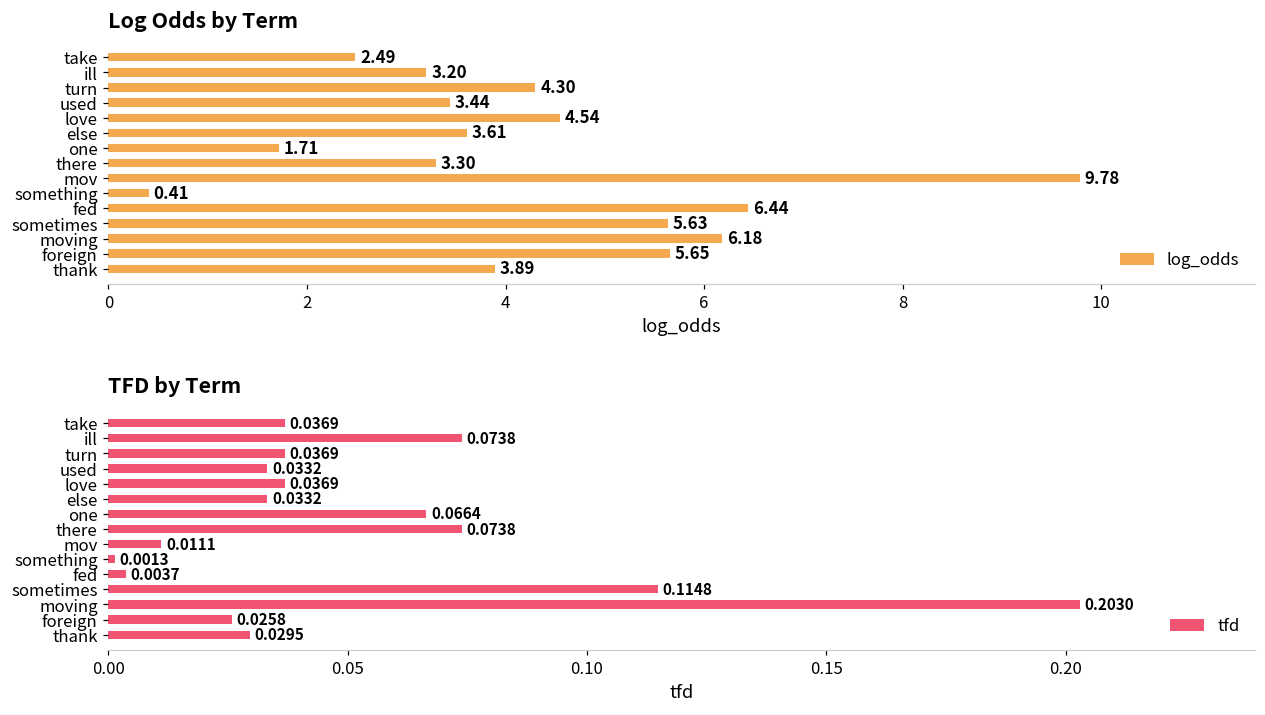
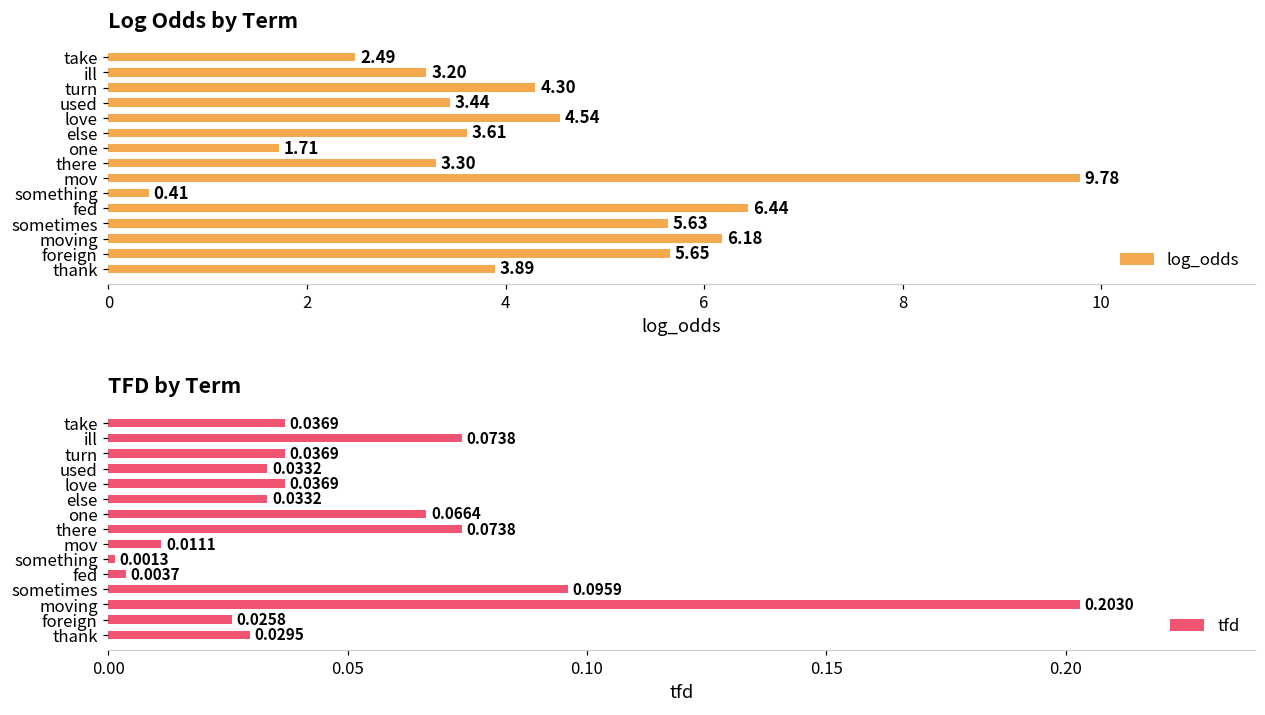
TFD by Term, sometimes: 0.1148 -> 0.0959
